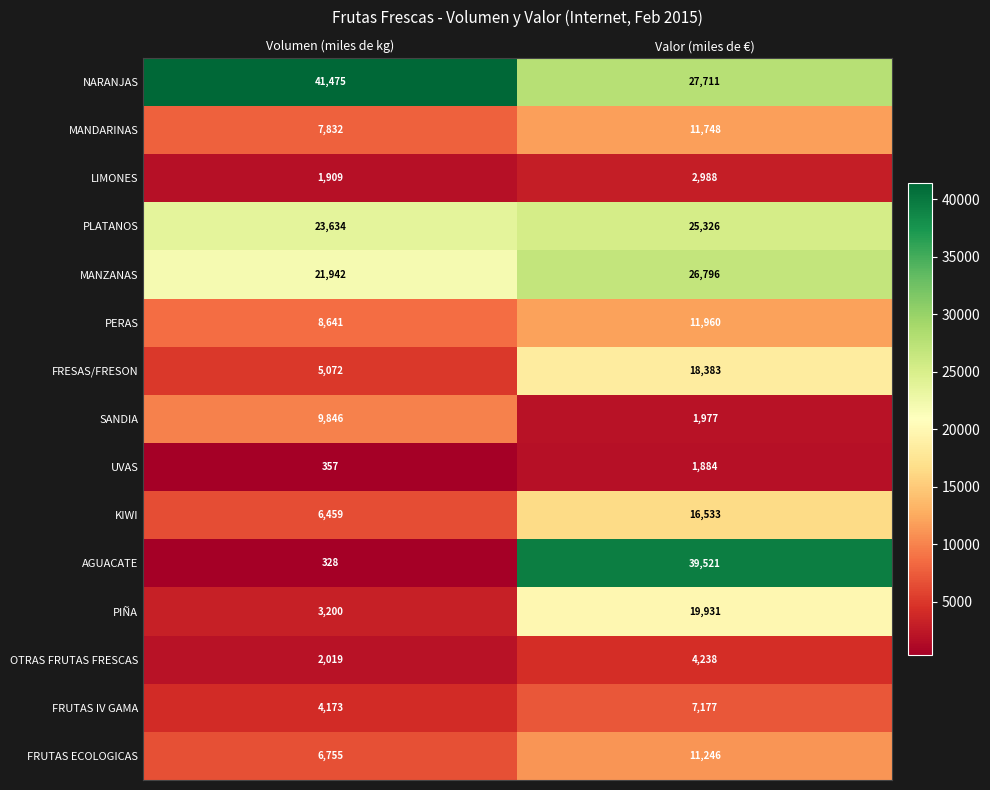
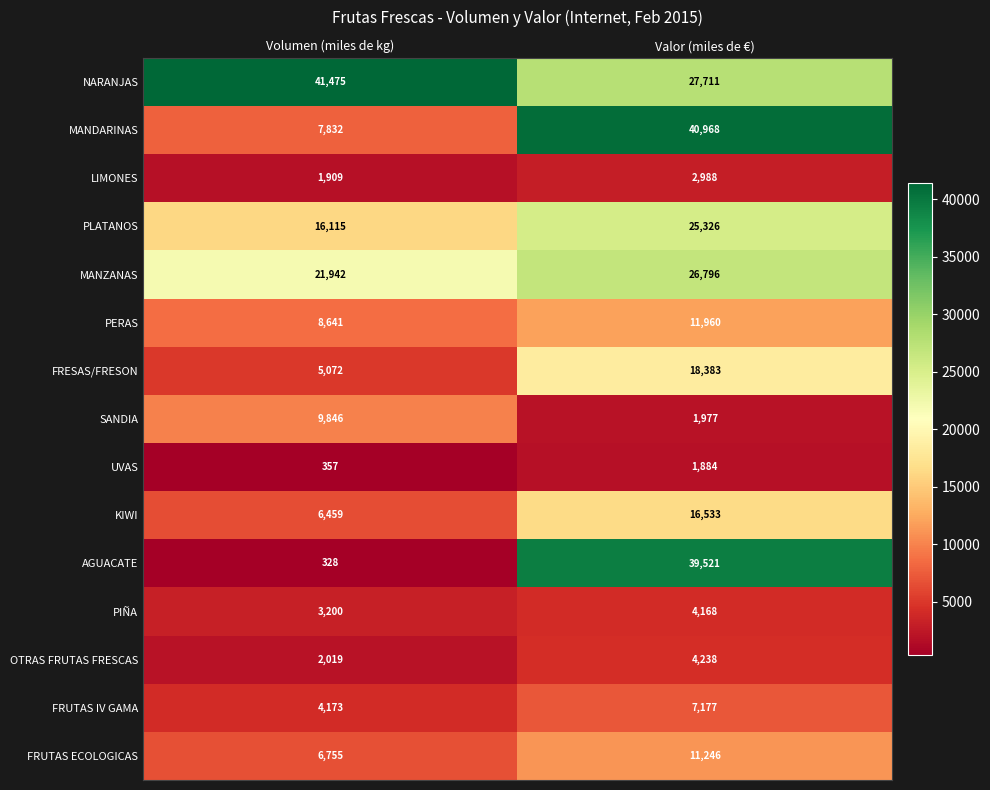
MANDARINAS, Valor (miles de €): 11,748 -> 40,968
PLATANOS, Volumen (miles de kg): 23,634 -> 16,115
PIÑA, Valor (miles de €): 19,931 -> 4,168
